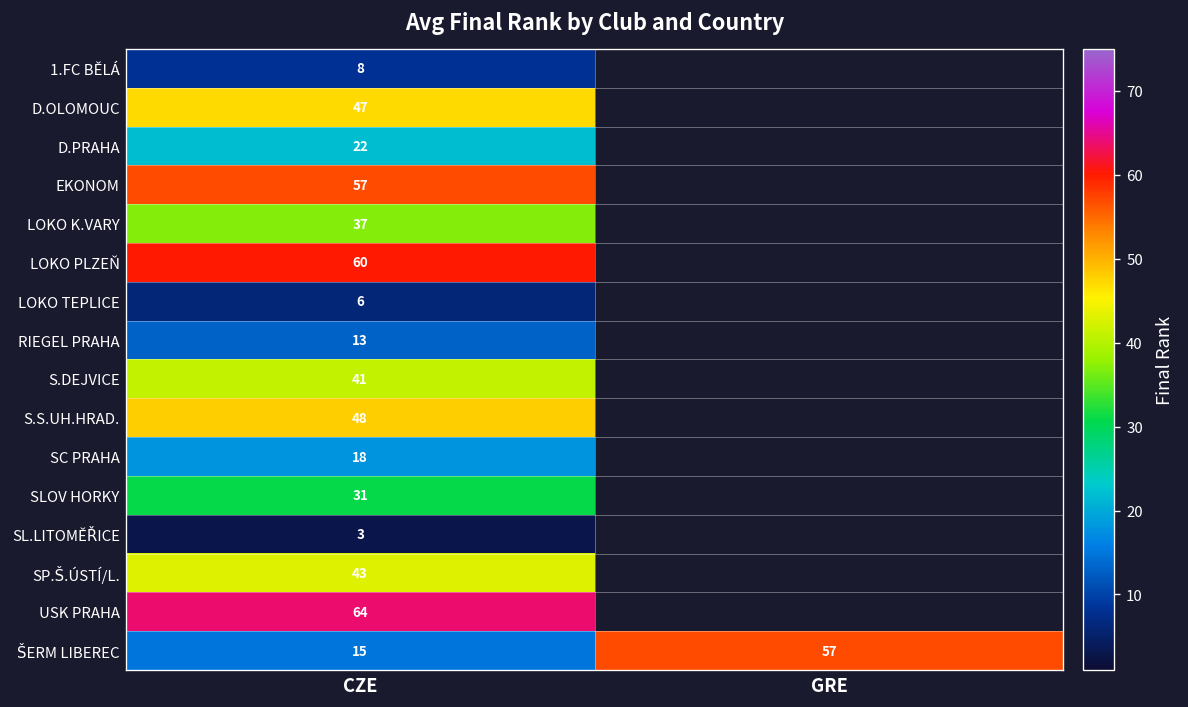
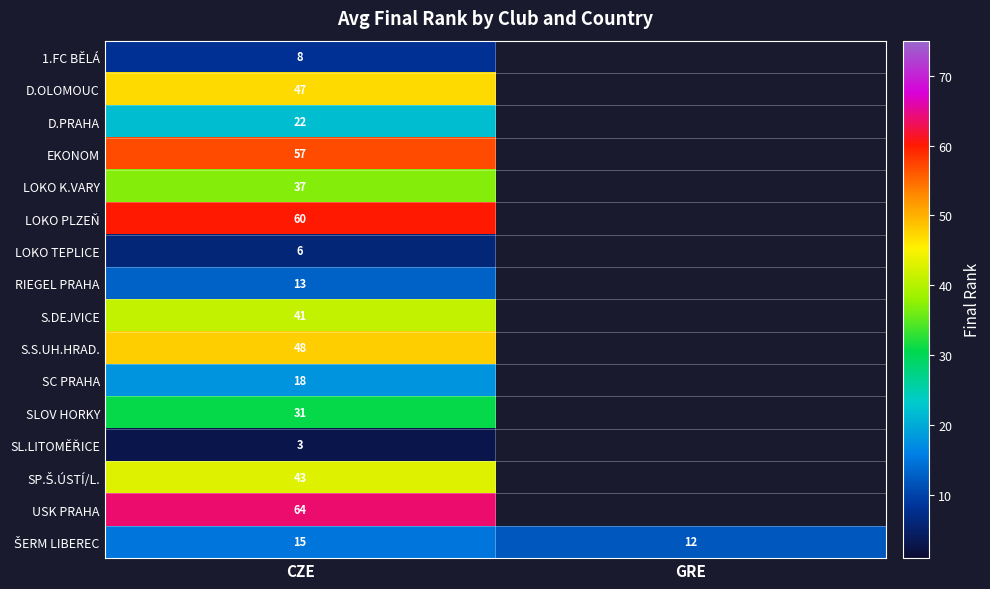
ŠERM LIBEREC, GRE: 57 -> 12
